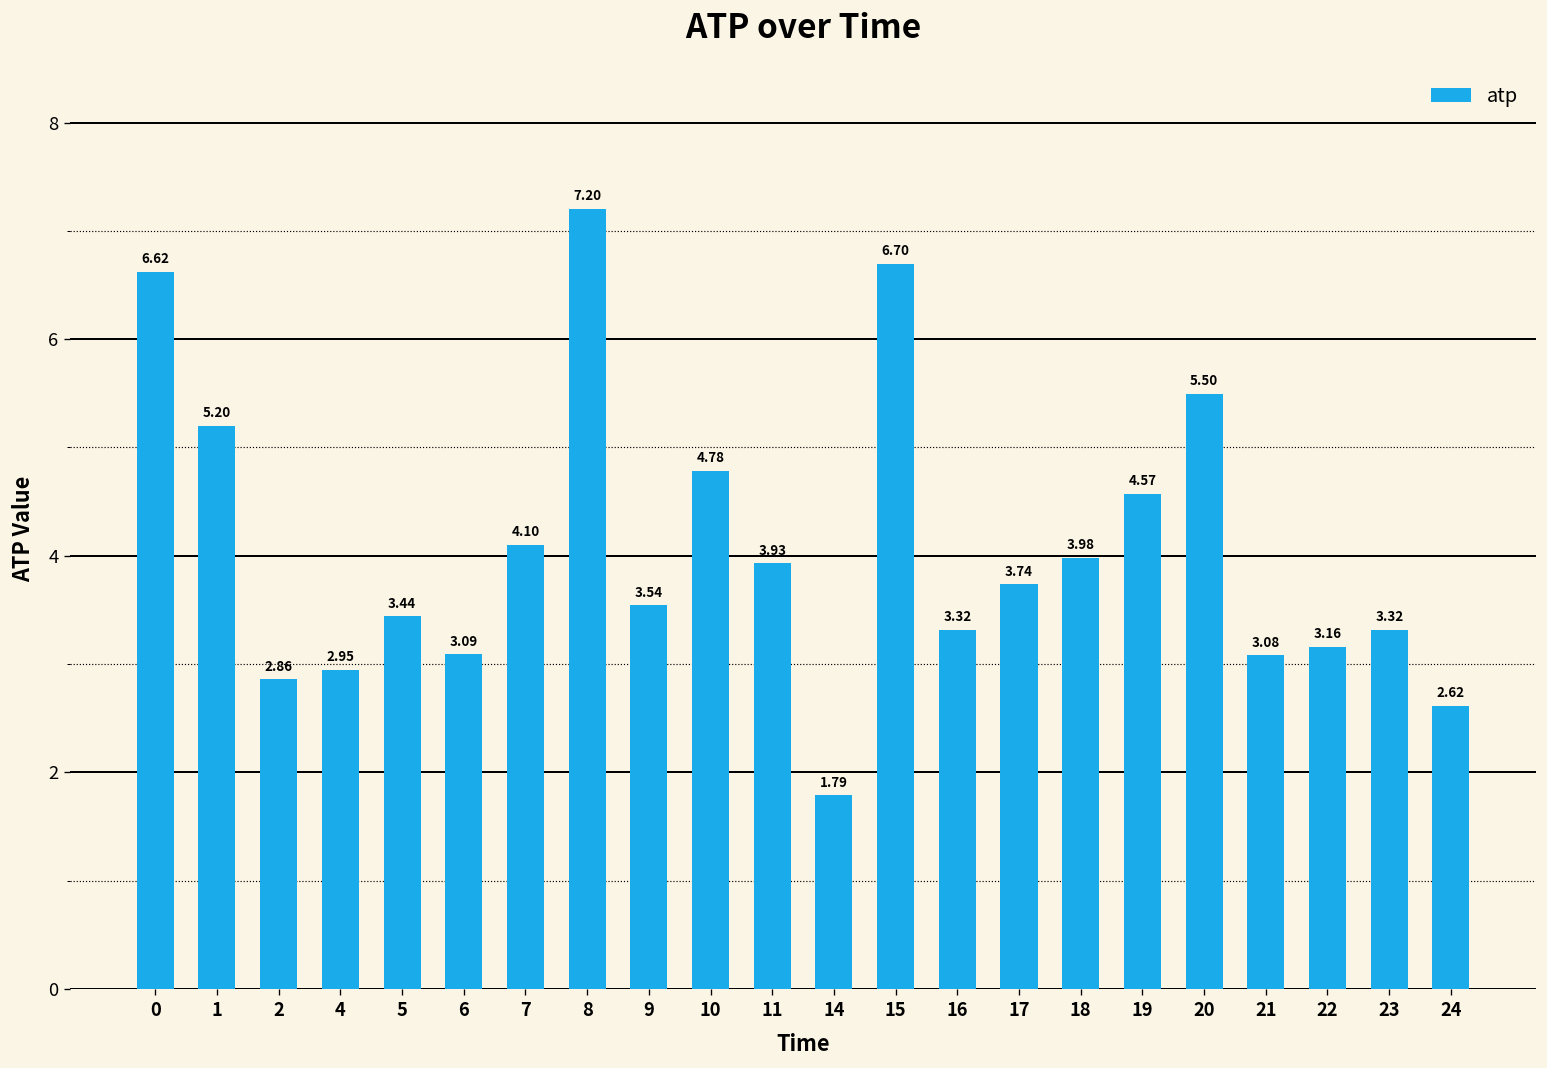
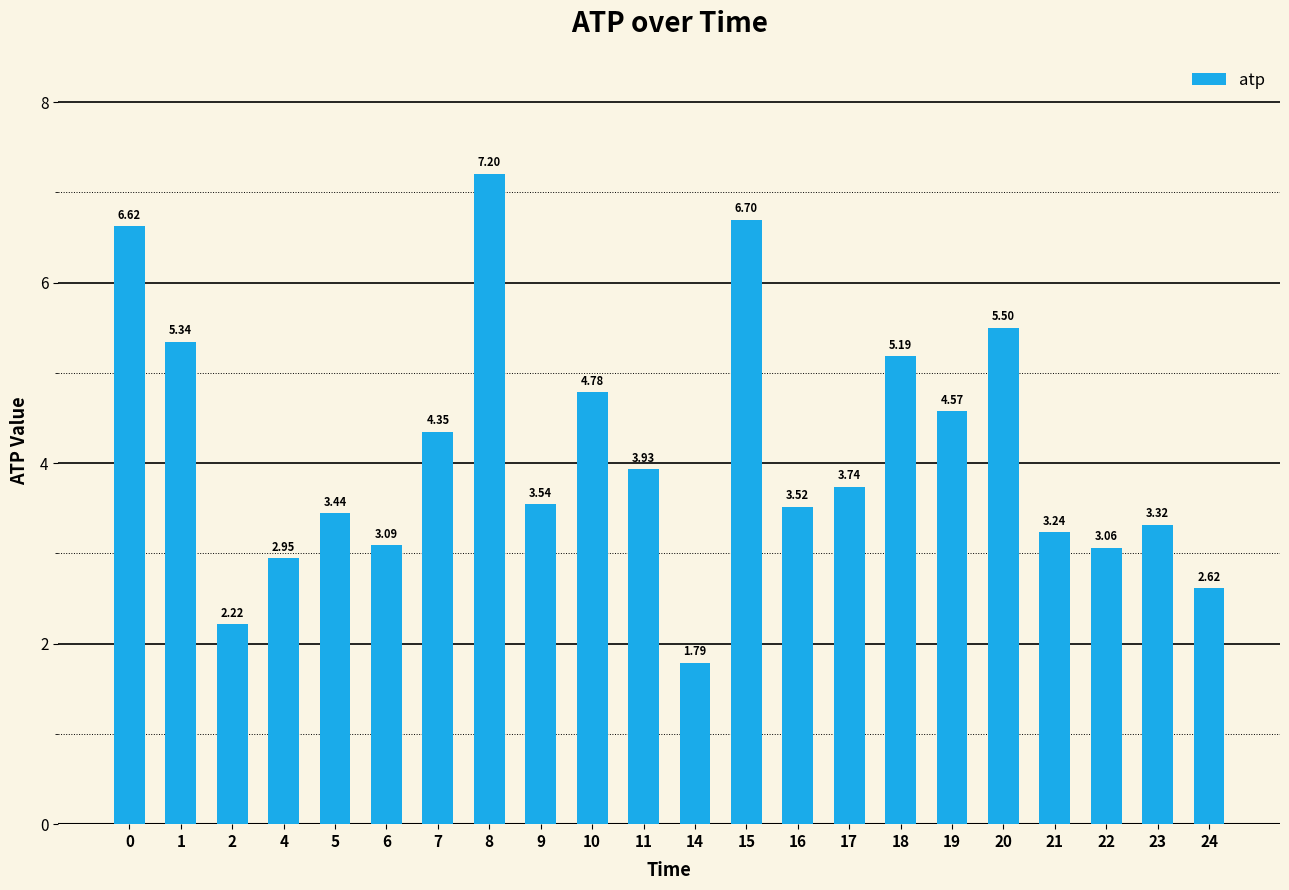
1: 5.20 -> 5.34
2: 2.86 -> 2.22
7: 4.10 -> 4.35
16: 3.32 -> 3.52
18: 3.98 -> 5.19
21: 3.08 -> 3.24
22: 3.16 -> 3.06
